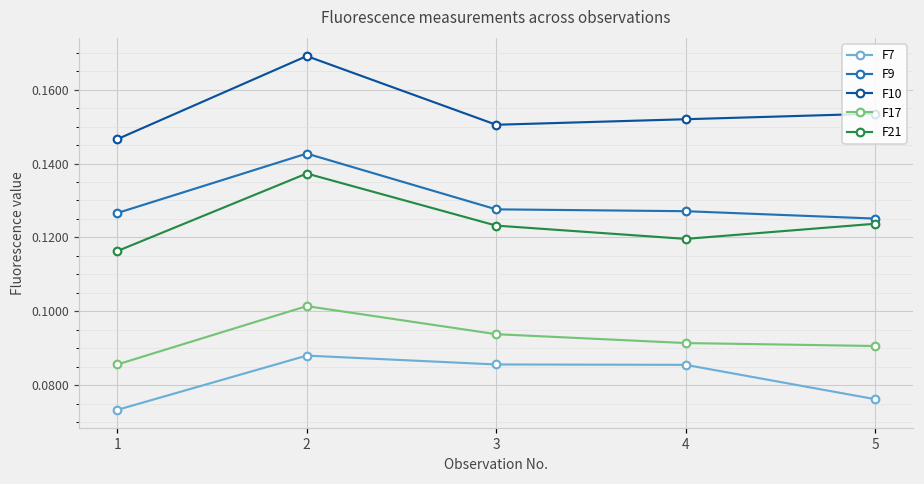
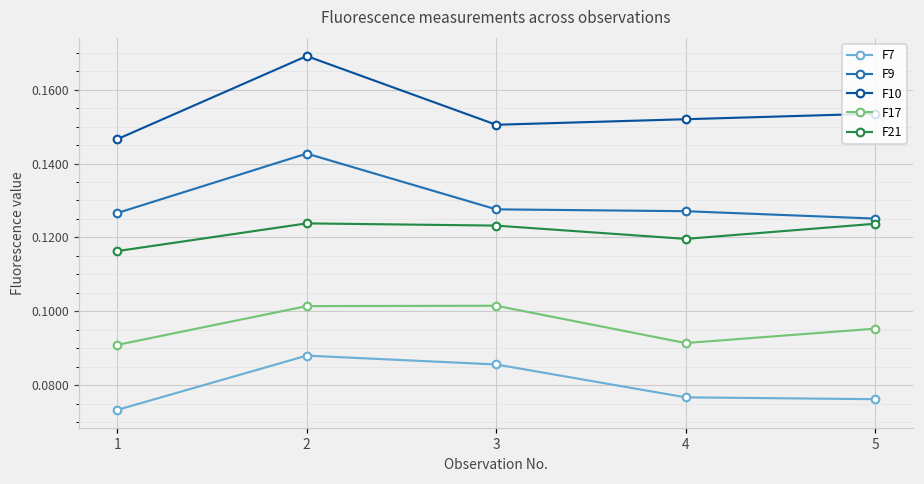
F17, 1: 0.086 -> 0.091
F21, 2: 0.137 -> 0.124
F17, 3: 0.094 -> 0.102
F7, 4: 0.086 -> 0.077
F17, 5: 0.091 -> 0.095
